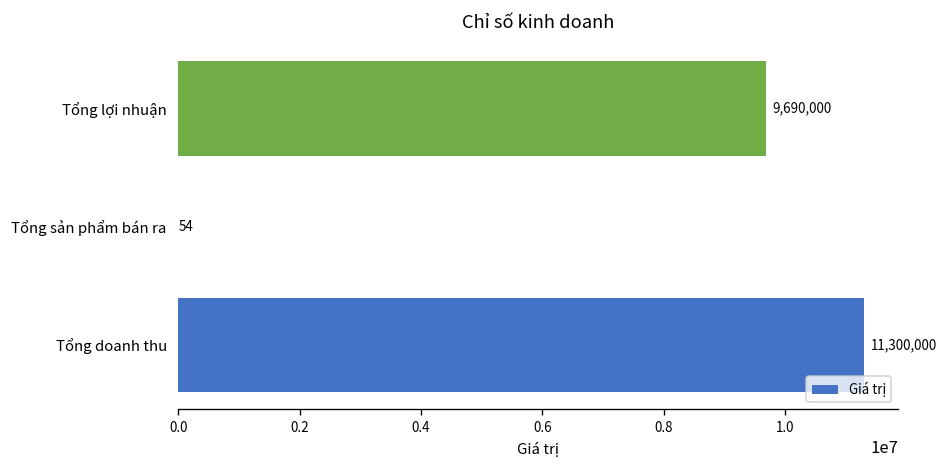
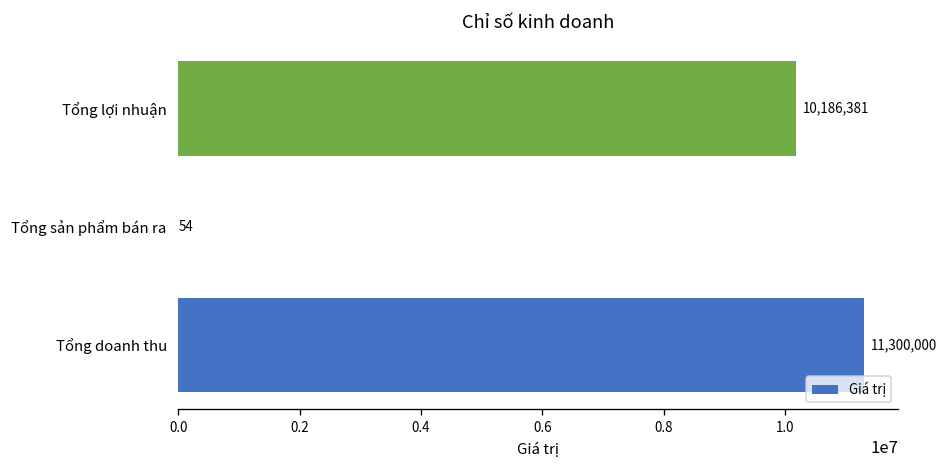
Tổng lợi nhuận: 9,690,000 -> 10,186,381
